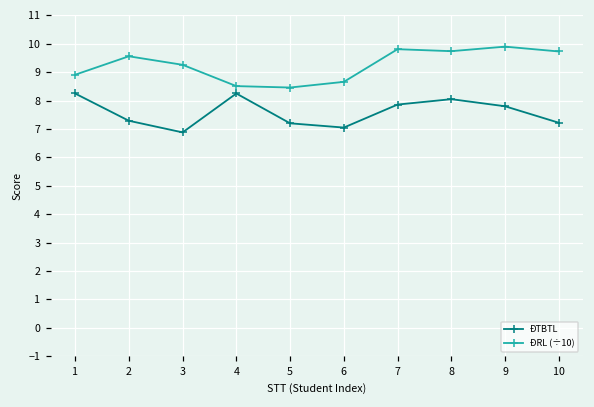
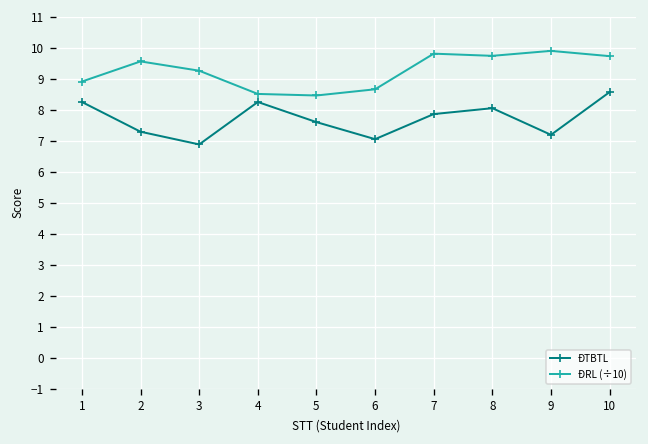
ĐTBTL, 5: 7.2 -> 7.6
ĐTBTL, 9: 7.8 -> 7.2
ĐTBTL, 10: 7.2 -> 8.6
